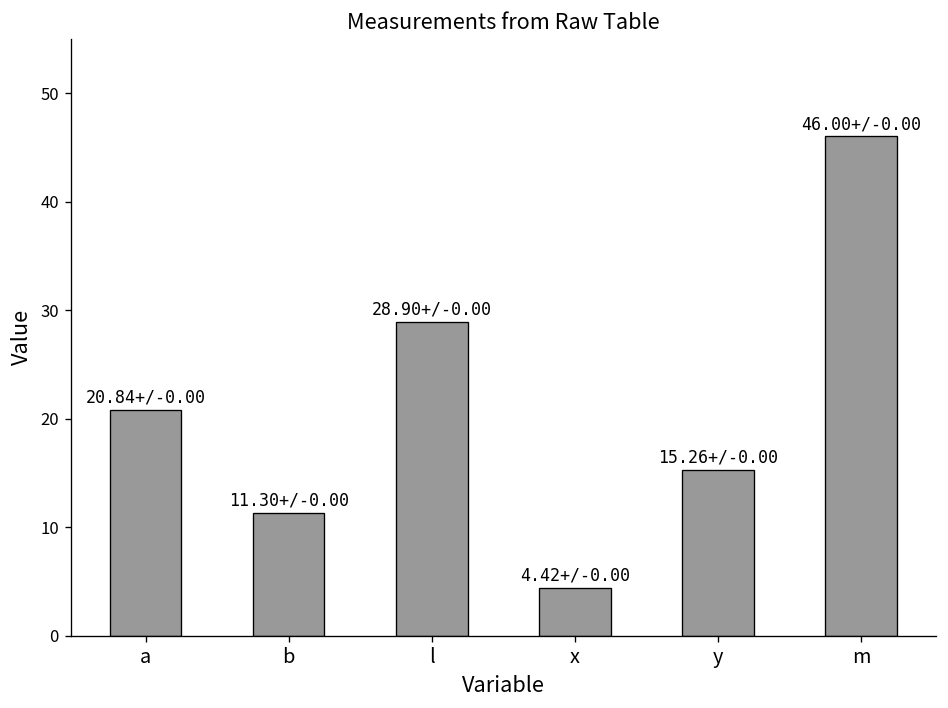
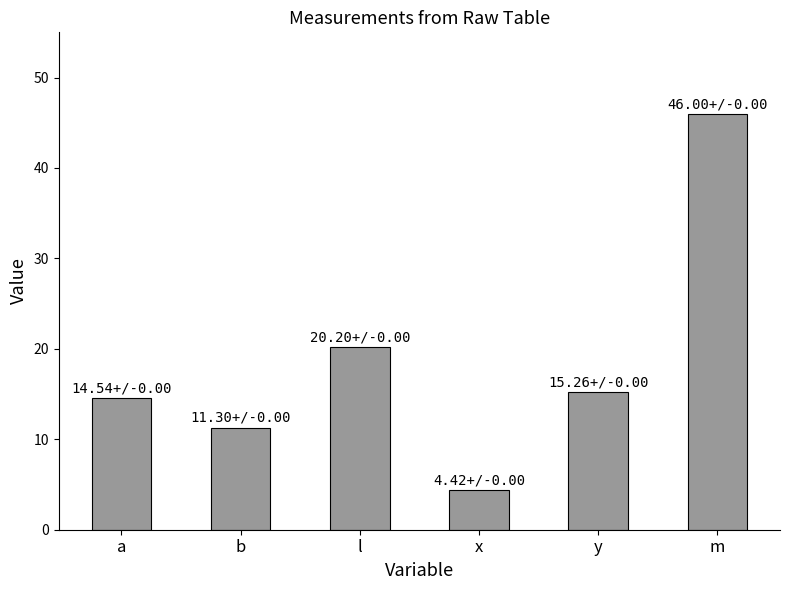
a: 20.84+/ -> 14.54+/
l: 28.90+/ -> 20.20+/
